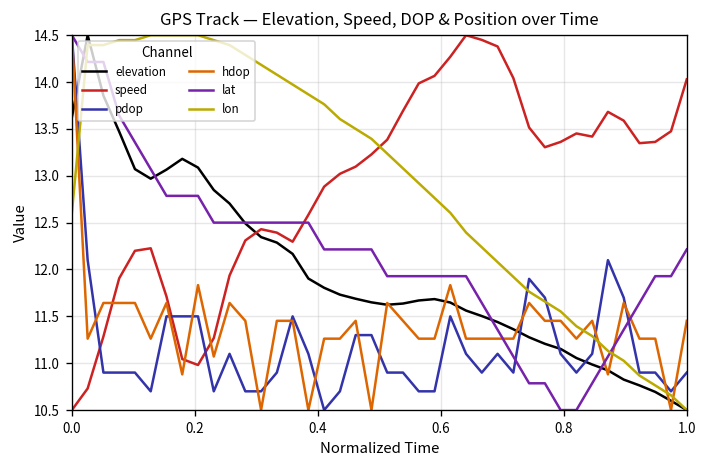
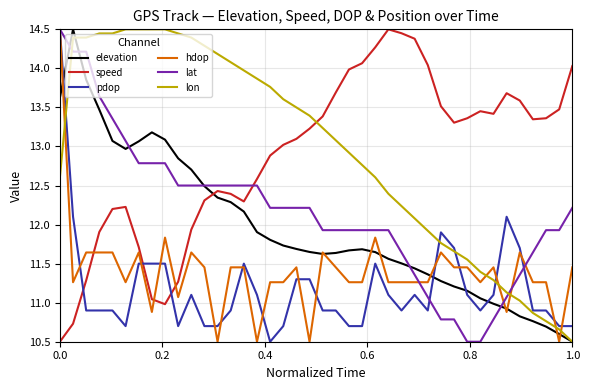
pdop, 1.0: 10.9 -> 10.7
